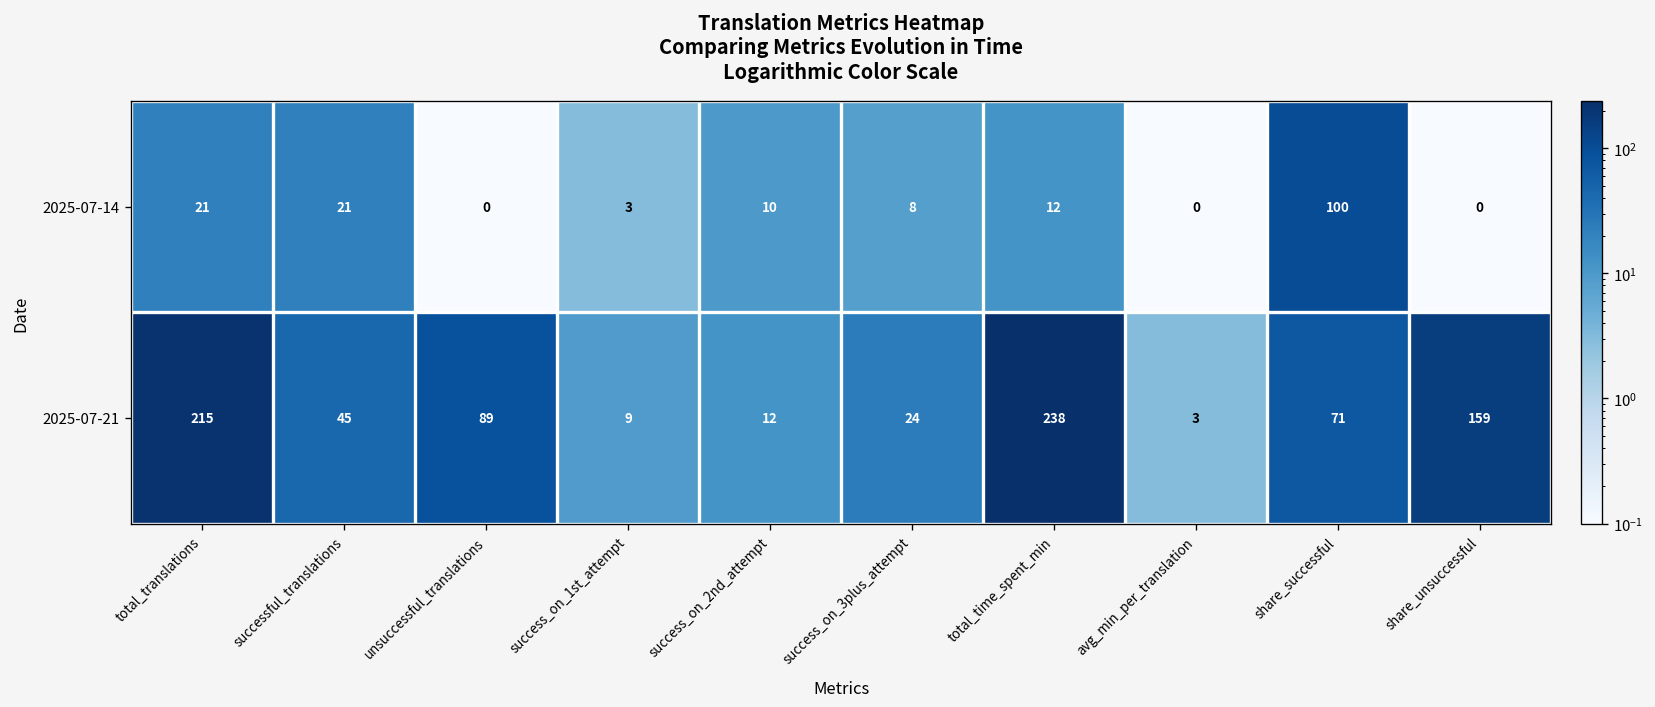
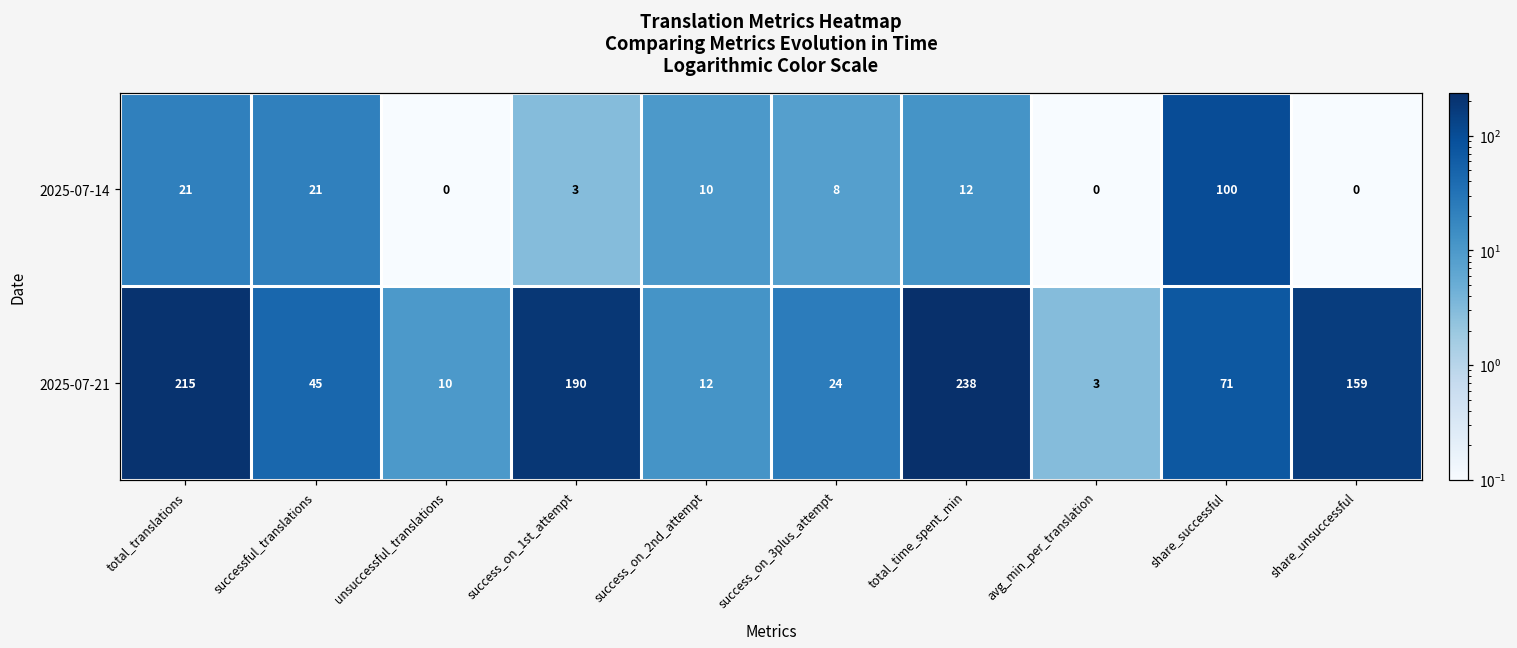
2025-07-21, unsuccessful_translations: 89 -> 10
2025-07-21, success_on_1st_attempt: 9 -> 190
